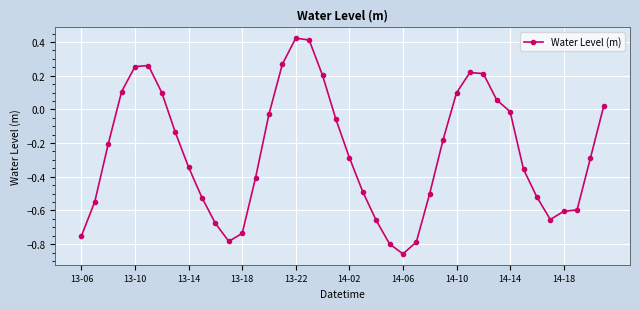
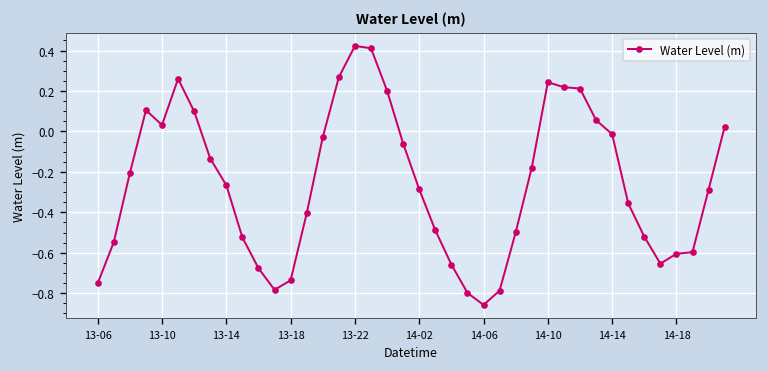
13-10: 0.25 -> 0.03
13-14: -0.34 -> -0.27
14-10: 0.10 -> 0.24
